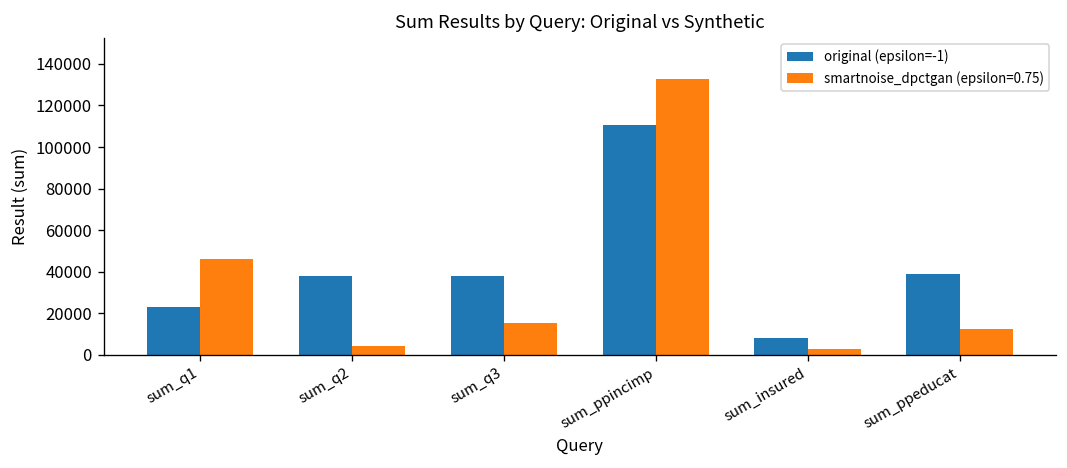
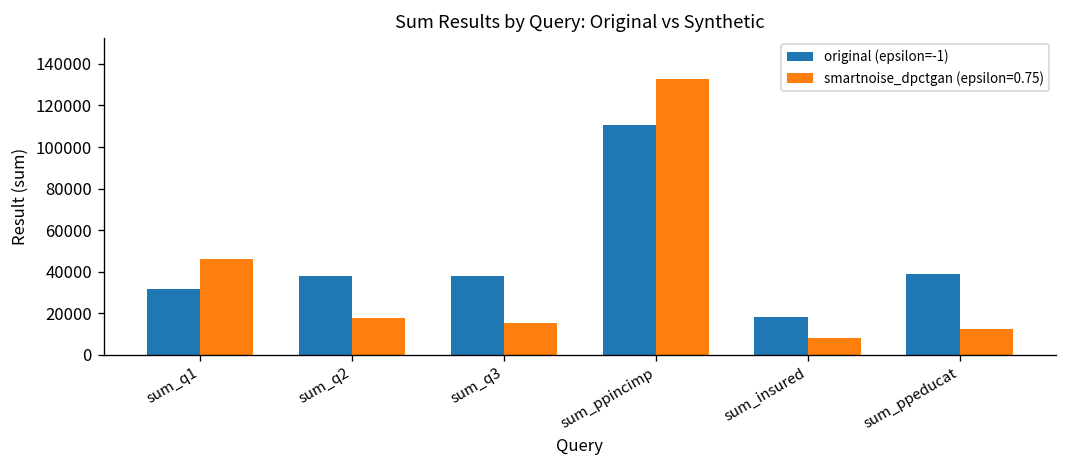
original (epsilon=-1), sum_q1: 23000 -> 32000
smartnoise_dpctgan (epsilon=0.75), sum_q2: 4000 -> 18000
original (epsilon=-1), sum_insured: 8000 -> 18000
smartnoise_dpctgan (epsilon=0.75), sum_insured: 3000 -> 8000
